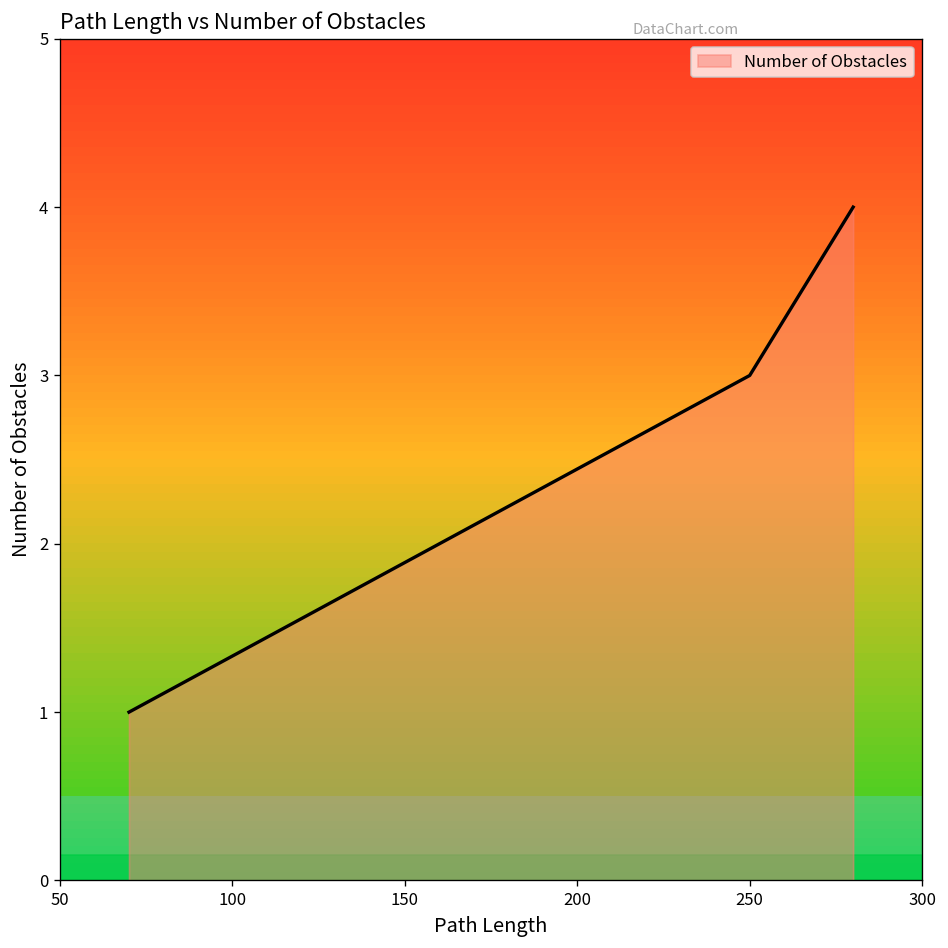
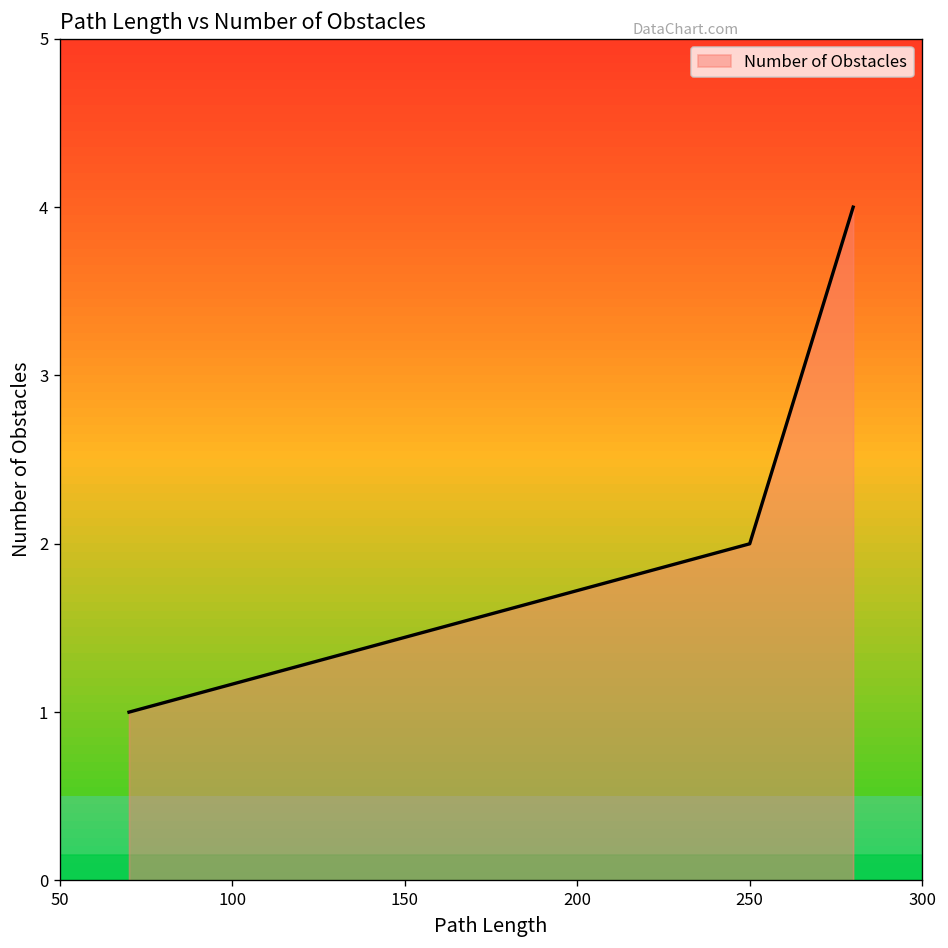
250: 3 -> 2
